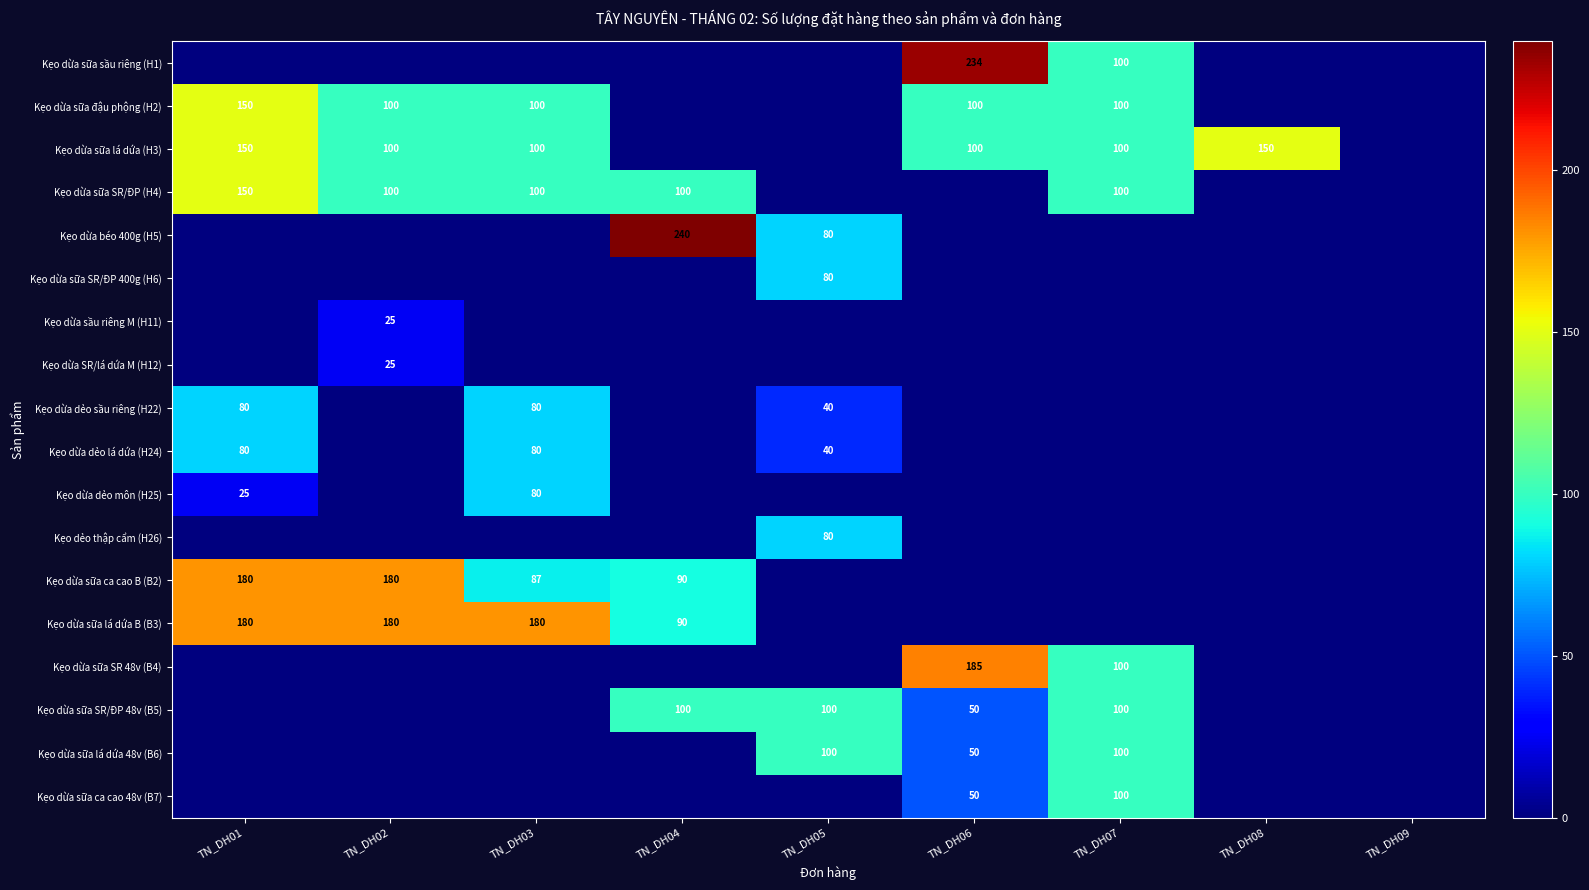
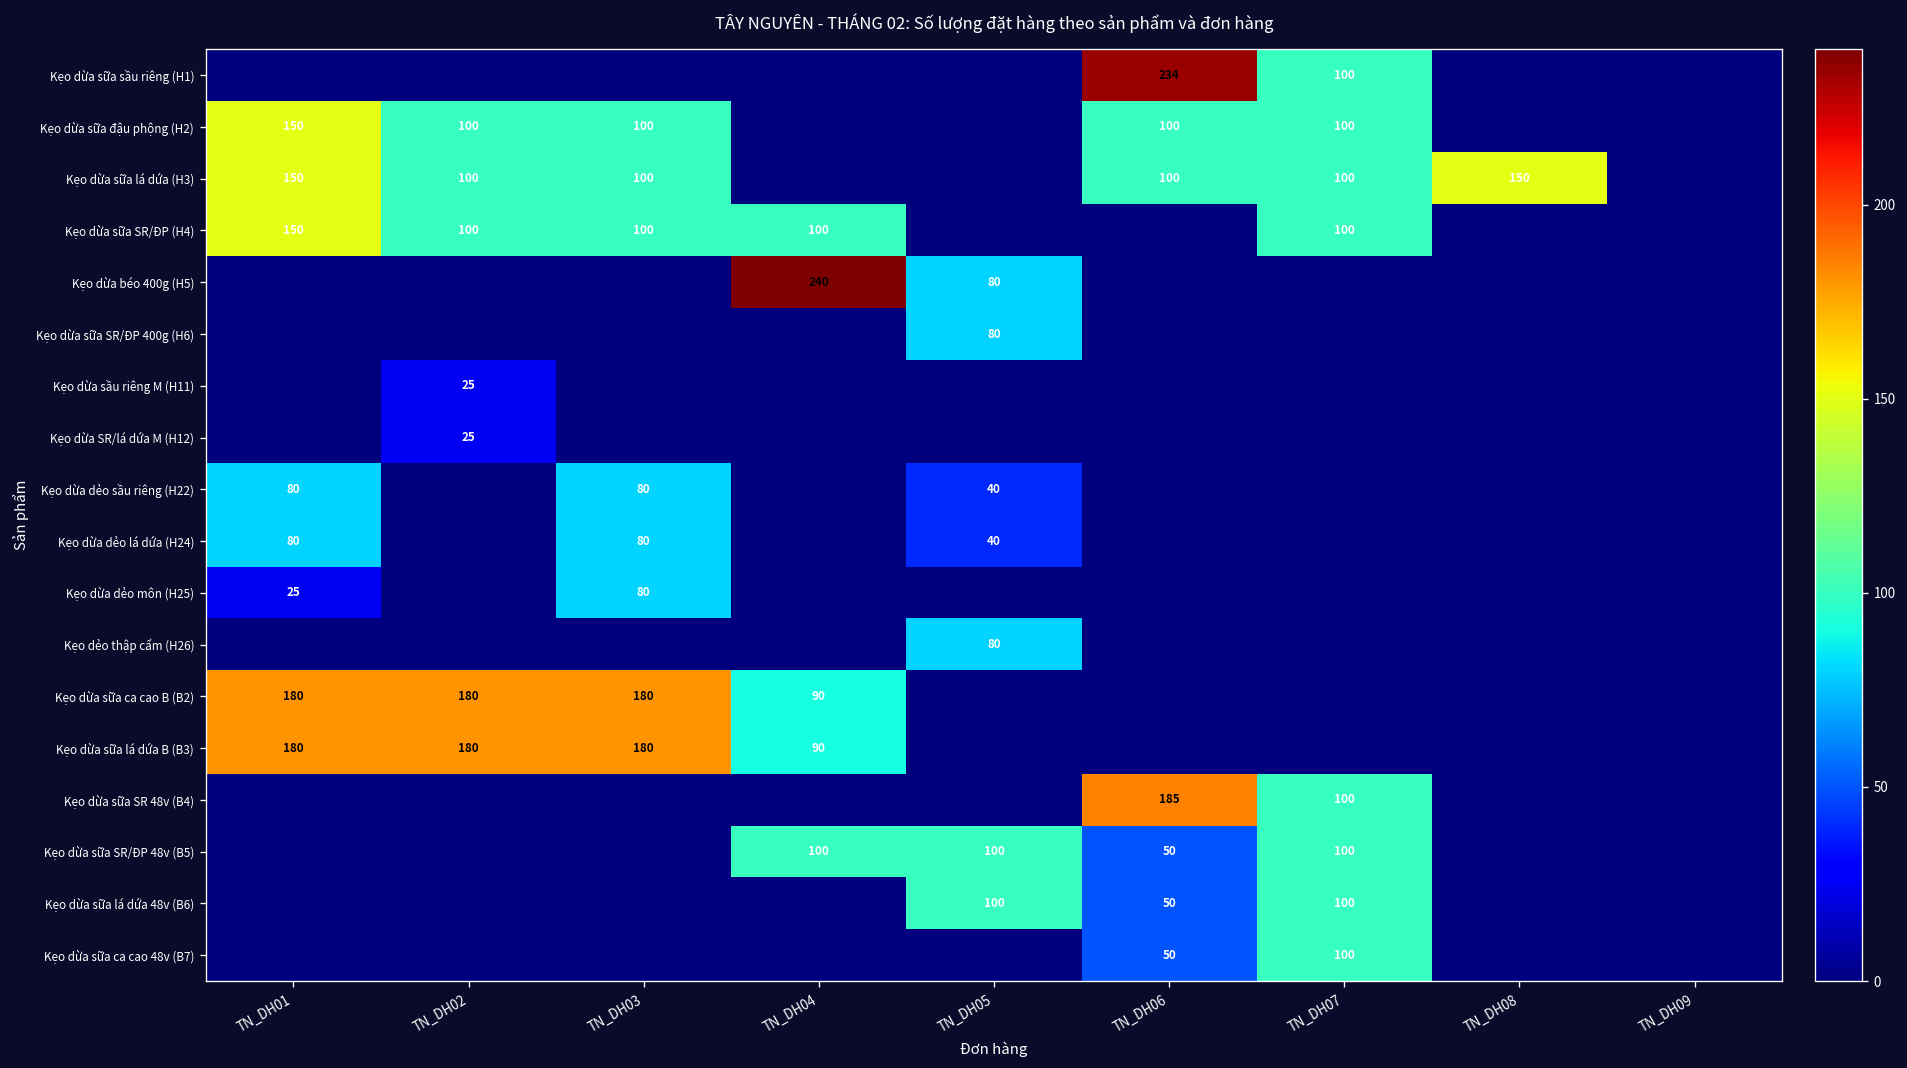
Kẹo dừa sữa ca cao B (B2), TN_DH03: 87 -> 180
